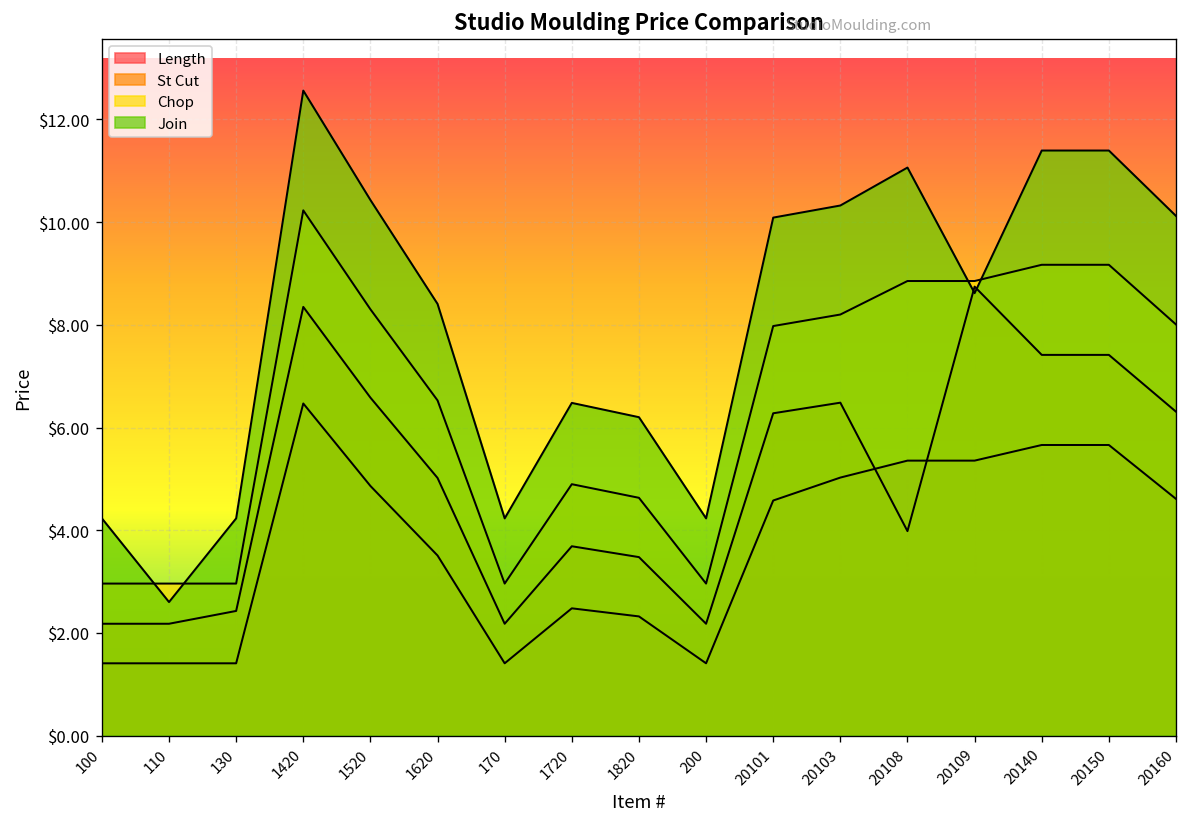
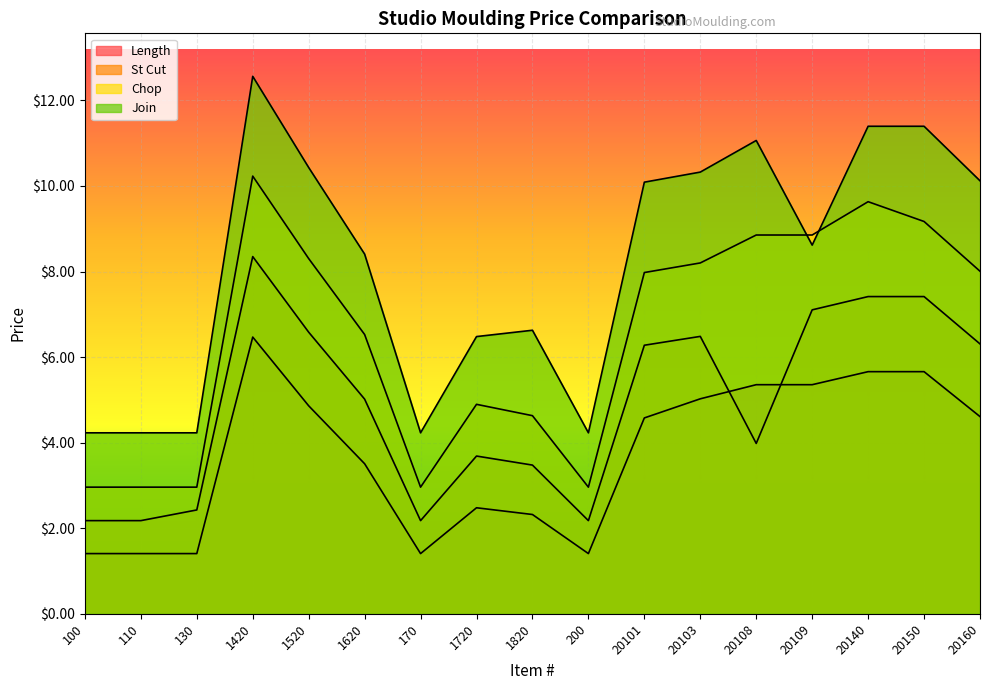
Join, 110: $2.6 -> $4.2
Join, 1820: $6.2 -> $6.6
St Cut, 20109: $8.7 -> $7.1
Chop, 20140: $9.2 -> $9.6
